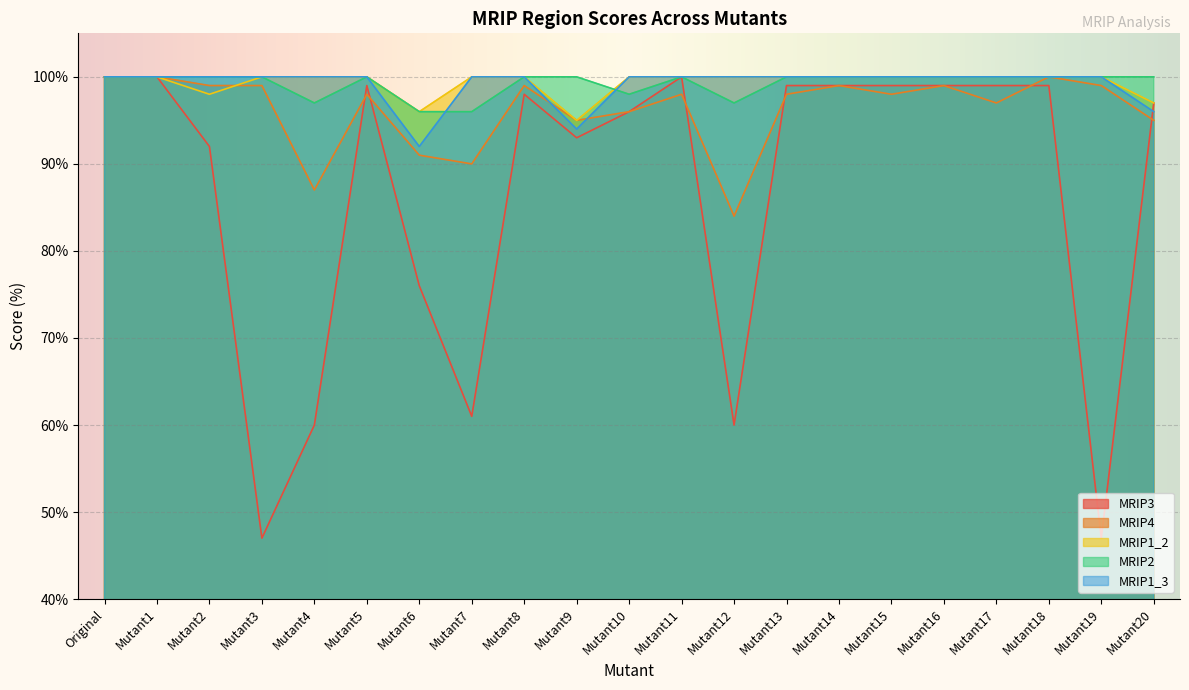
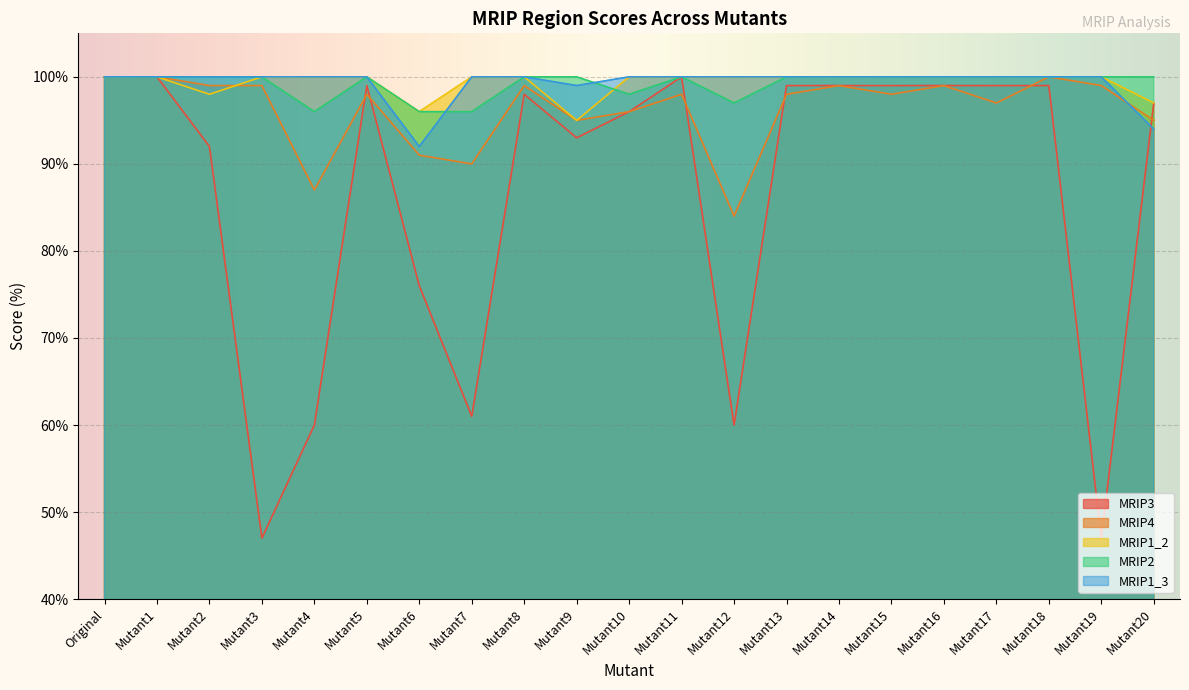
MRIP2, Mutant4: 97% -> 96%
MRIP1_3, Mutant9: 94% -> 99%
MRIP1_3, Mutant20: 96% -> 94%
